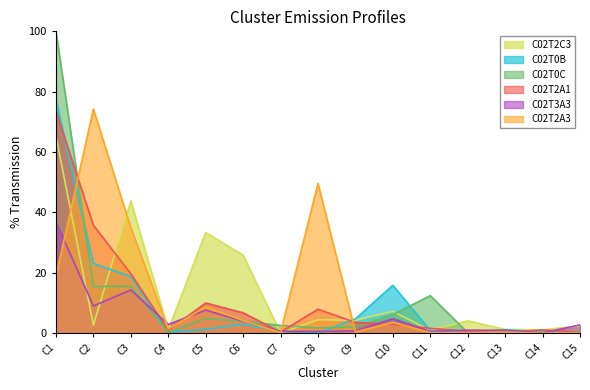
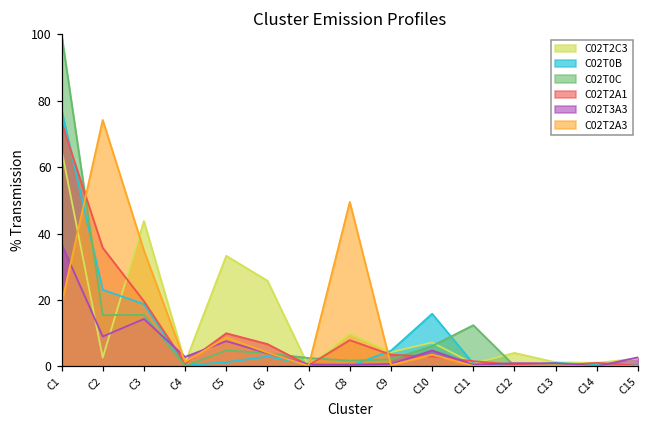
C02T2C3, C8: 4 -> 10
